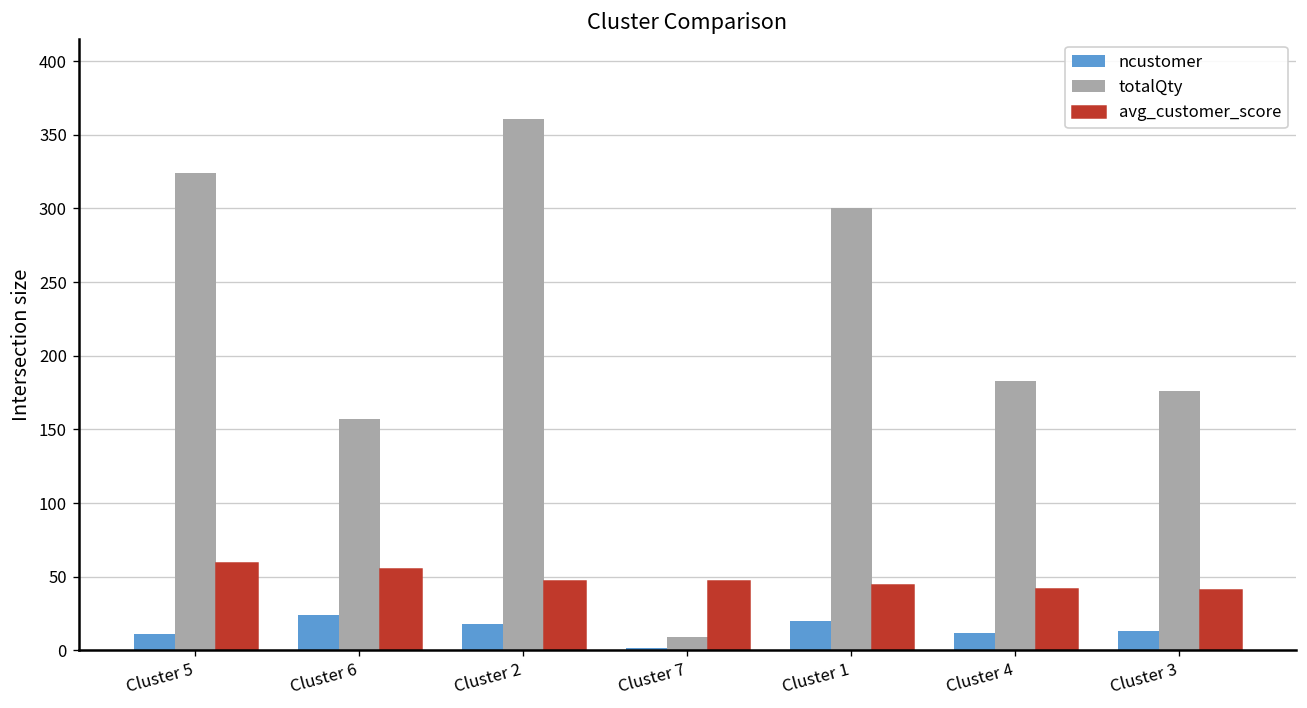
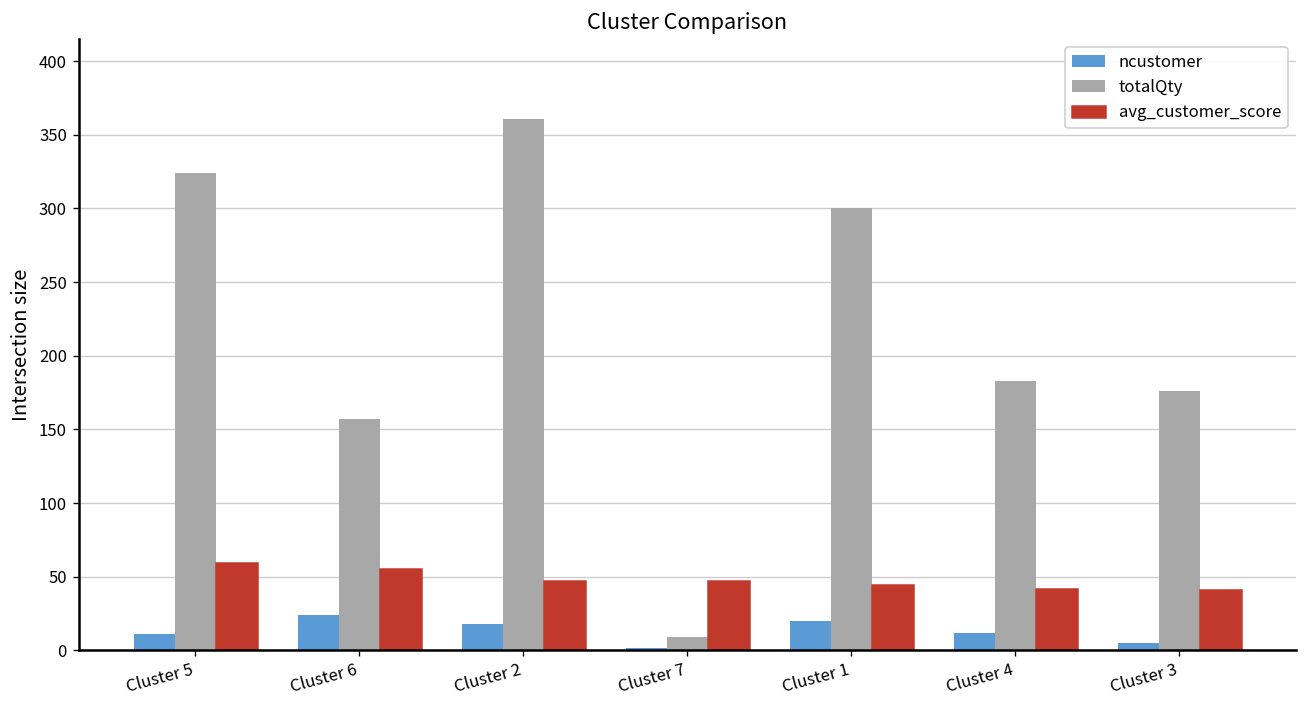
ncustomer, Cluster 3: 13 -> 5
